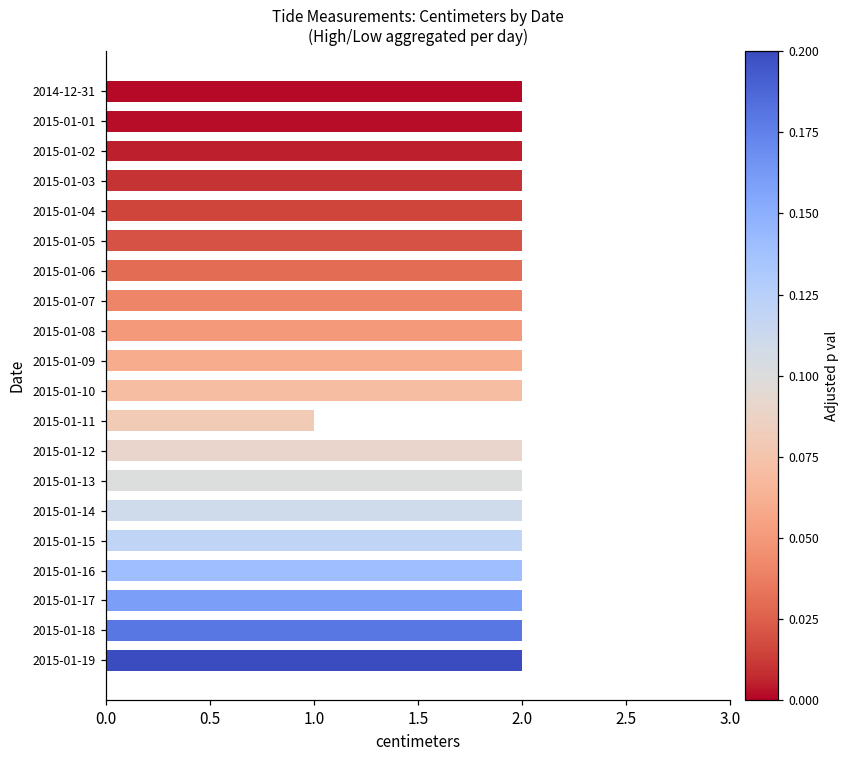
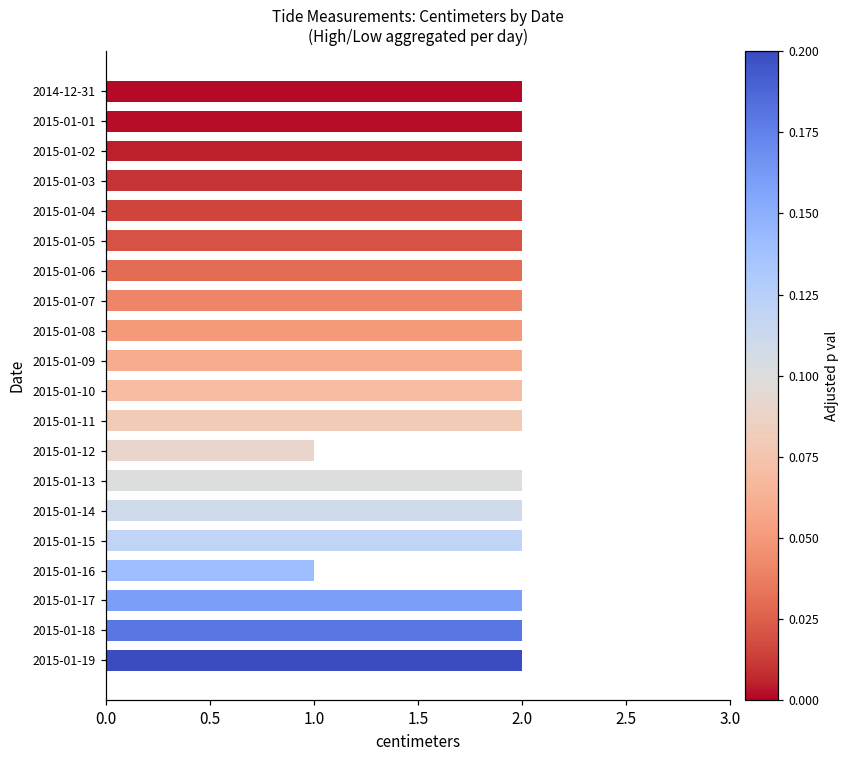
2015-01-11: 1 -> 2
2015-01-12: 2 -> 1
2015-01-16: 2 -> 1
